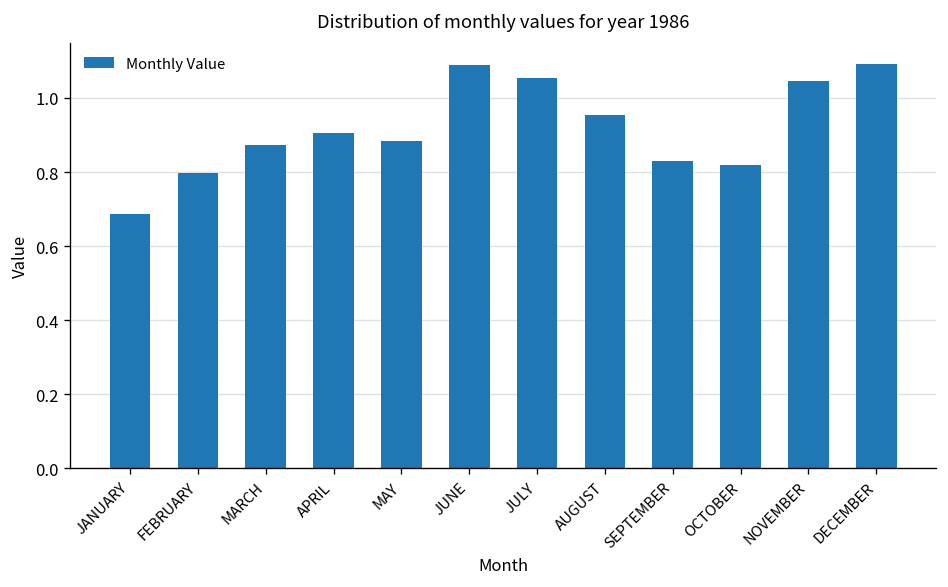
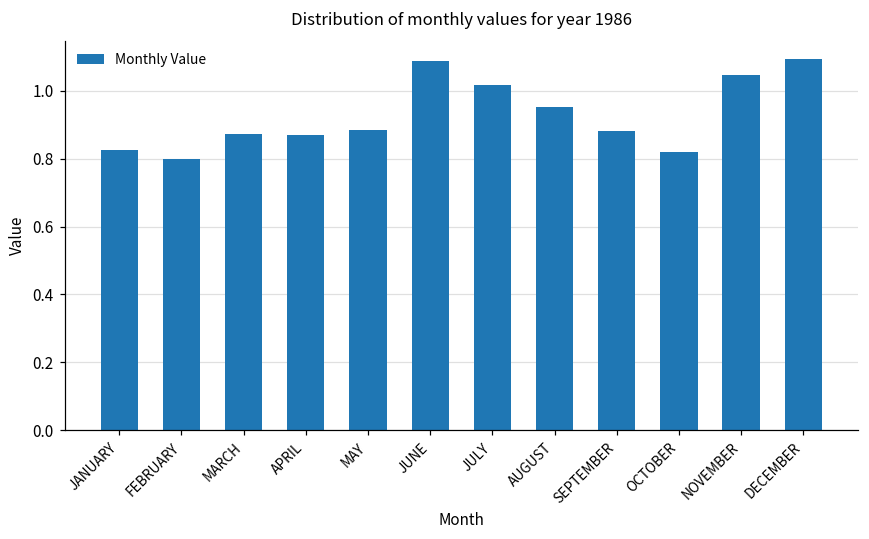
JANUARY: 0.69 -> 0.82
APRIL: 0.91 -> 0.87
JULY: 1.05 -> 1.02
SEPTEMBER: 0.83 -> 0.88
